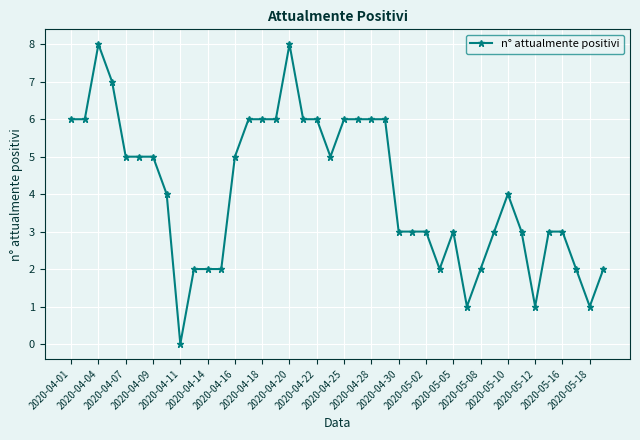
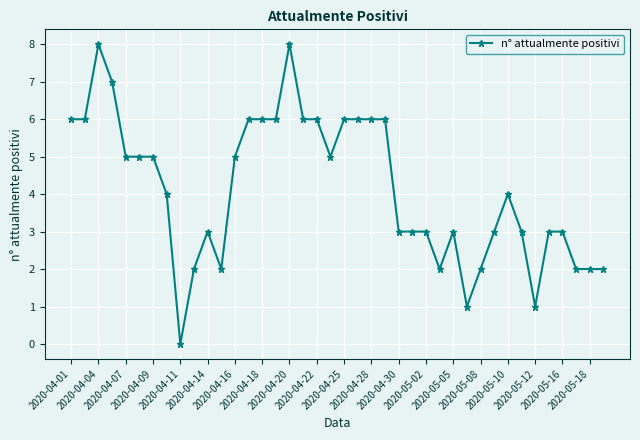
2020-04-14: 2 -> 3
2020-05-18: 1 -> 2
